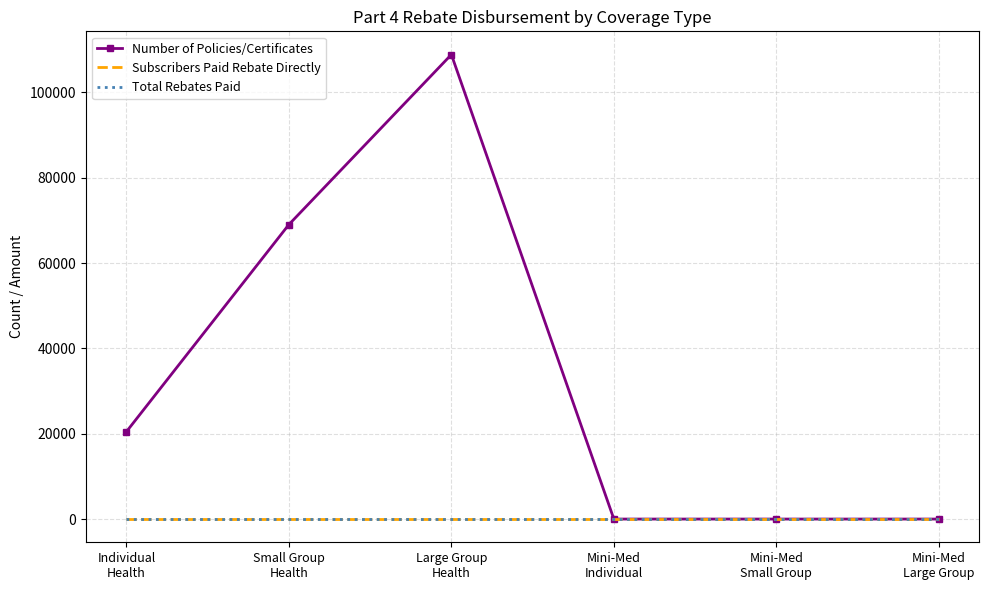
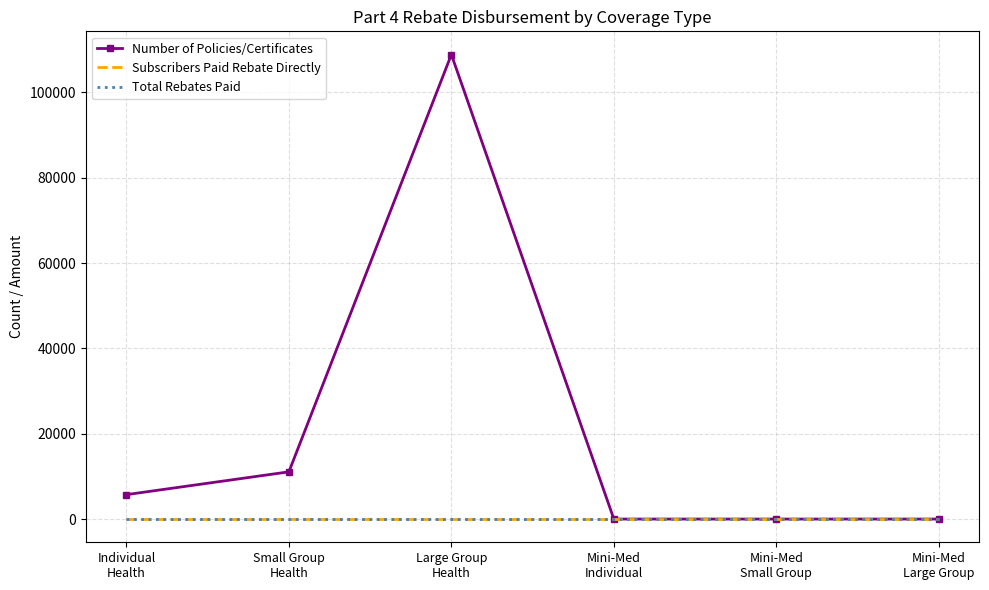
Number of Policies/Certificates, Individual Health: 20000 -> 6000
Number of Policies/Certificates, Small Group Health: 69000 -> 11000
